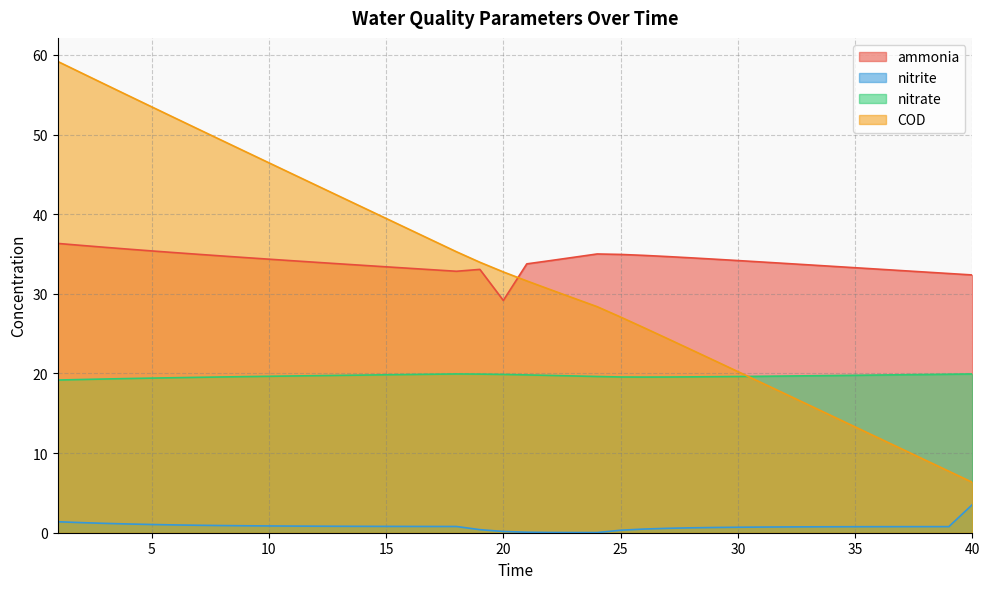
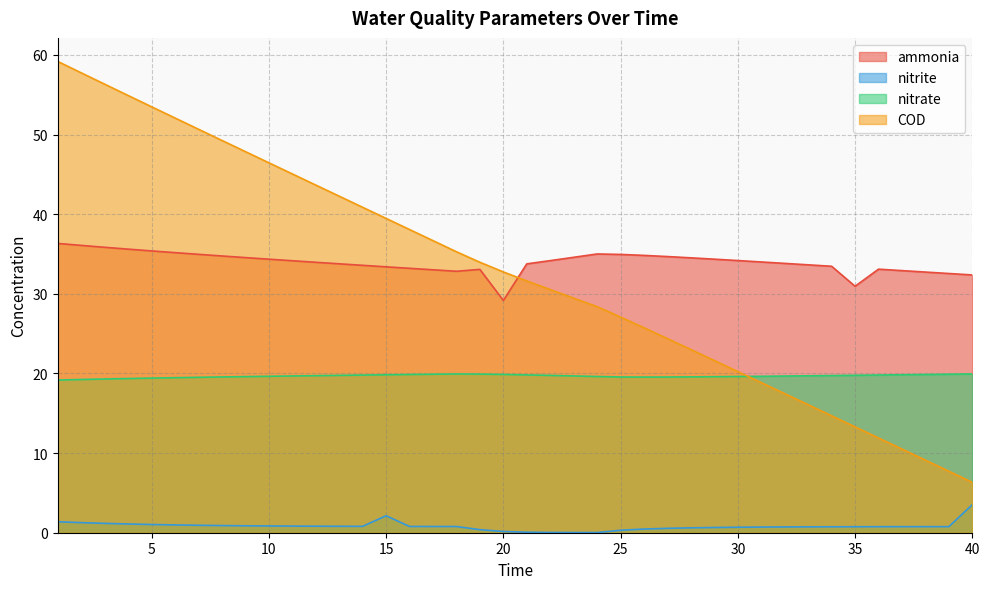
nitrite, 15: 1 -> 2
ammonia, 35: 33 -> 31
